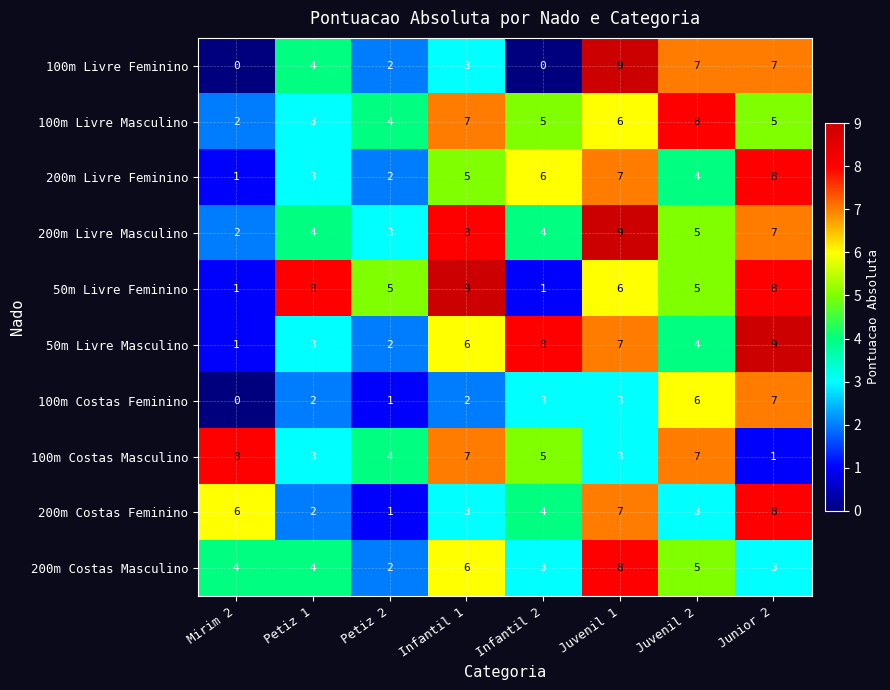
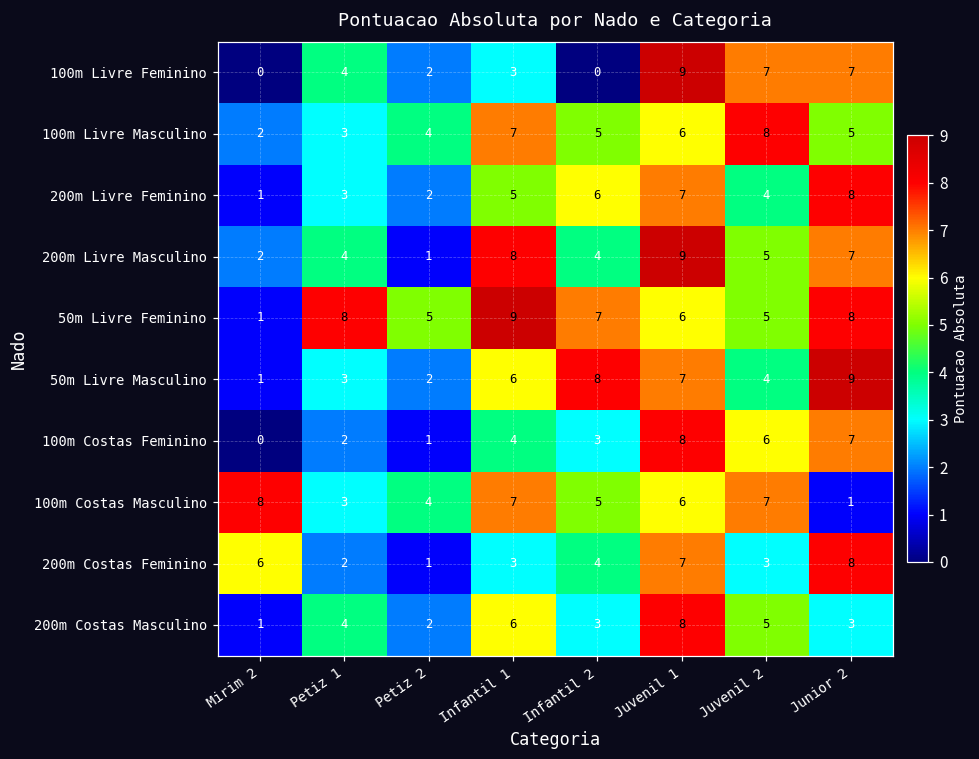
200m Livre Masculino, Petiz 2: 3 -> 1
50m Livre Feminino, Infantil 2: 1 -> 7
100m Costas Feminino, Infantil 1: 2 -> 4
100m Costas Feminino, Juvenil 1: 3 -> 8
100m Costas Masculino, Juvenil 1: 3 -> 6
200m Costas Masculino, Mirim 2: 4 -> 1
